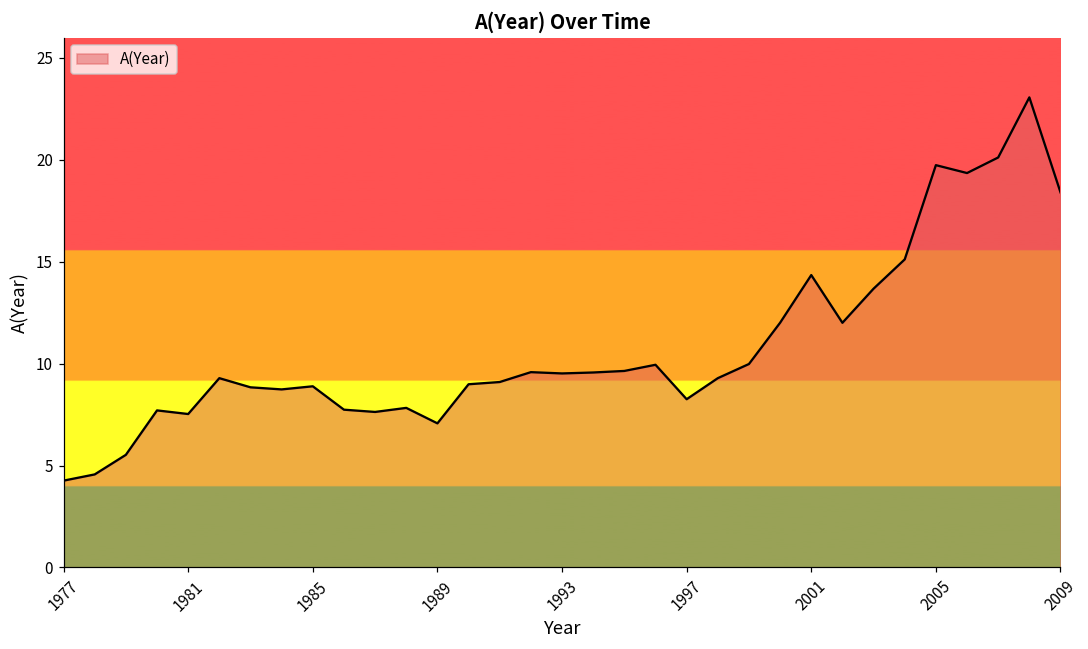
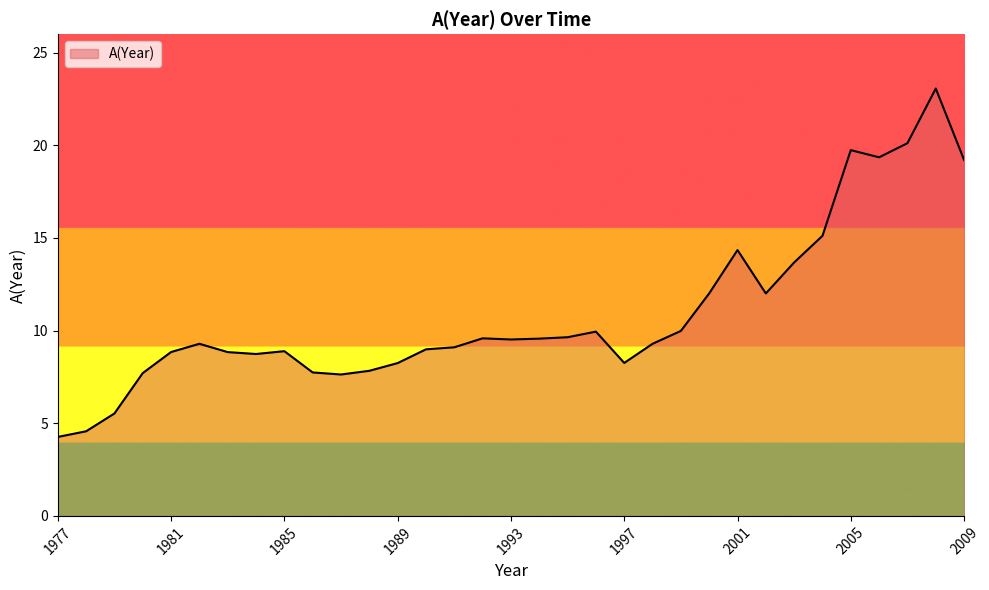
1981: 7.5 -> 8.8
1989: 7.1 -> 8.2
2009: 18.4 -> 19.2
